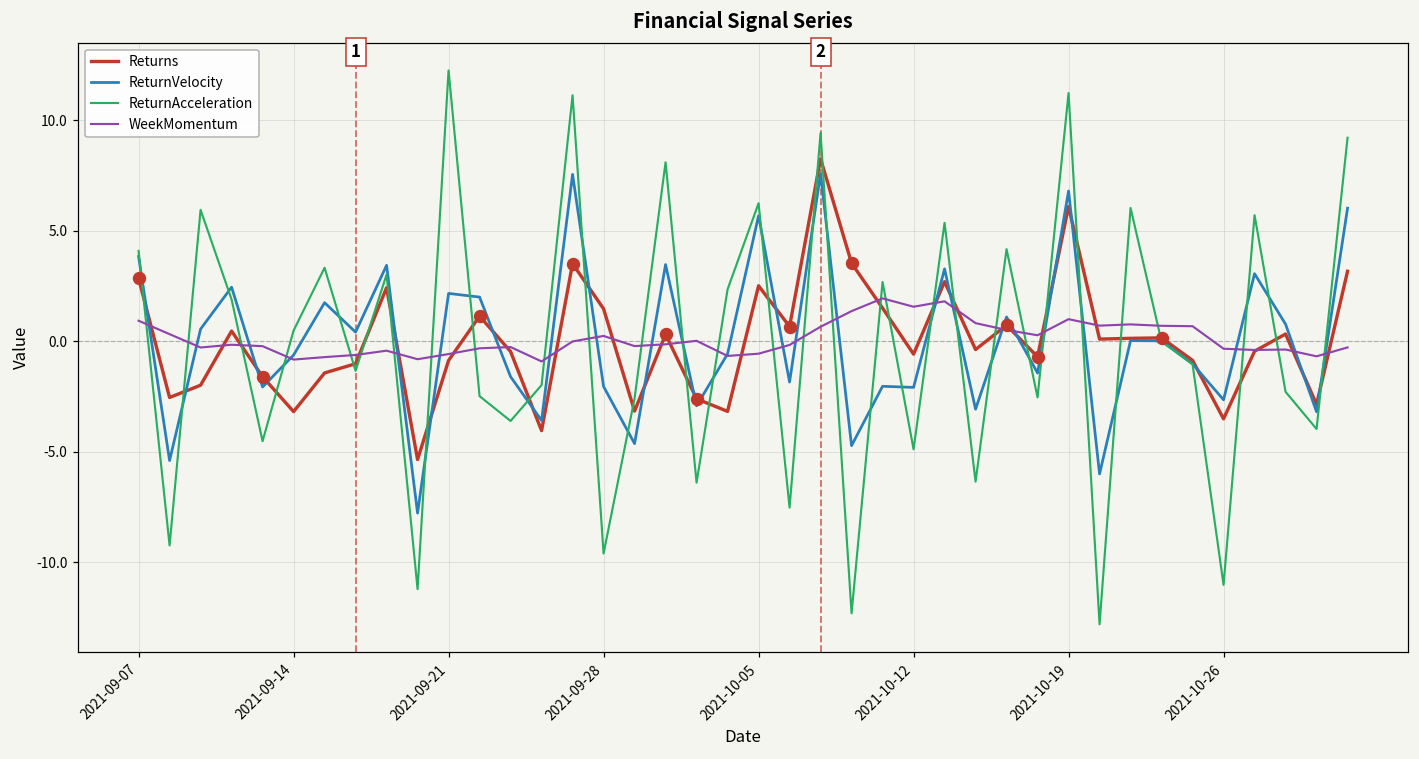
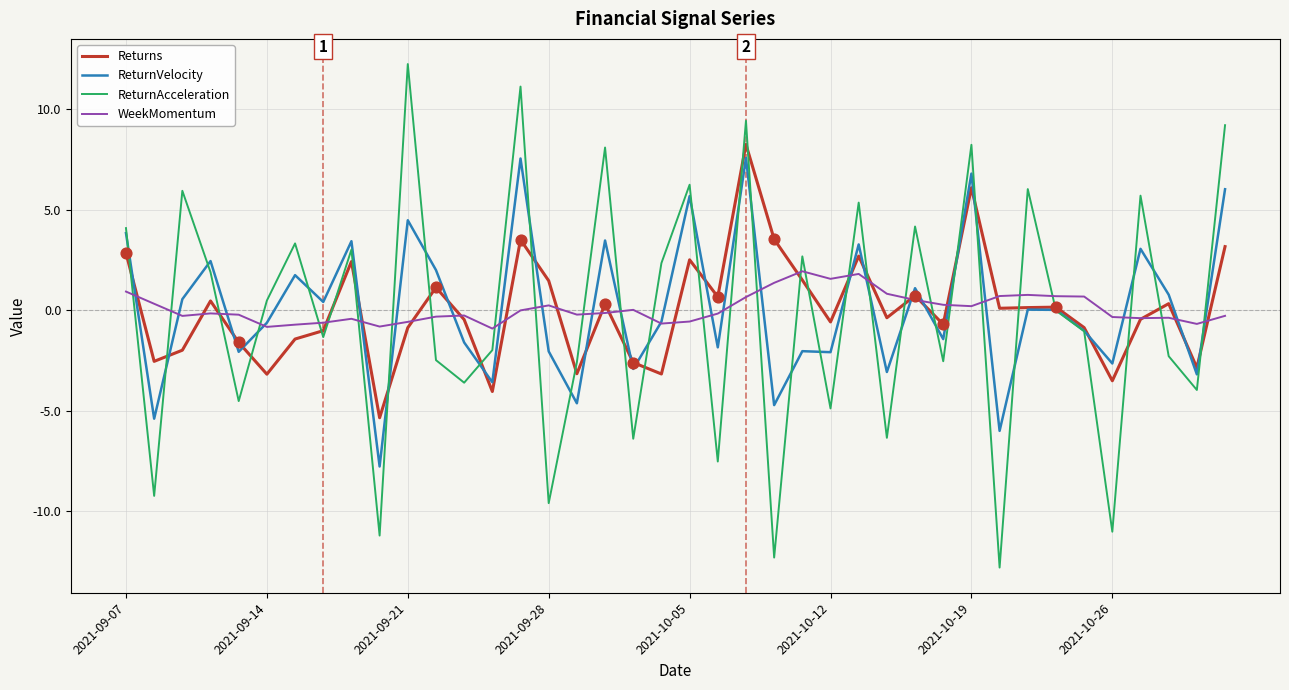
ReturnVelocity, 2021-09-21: 2.2 -> 4.5
ReturnAcceleration, 2021-10-19: 11.2 -> 8.2
WeekMomentum, 2021-10-19: 1.0 -> 0.2
